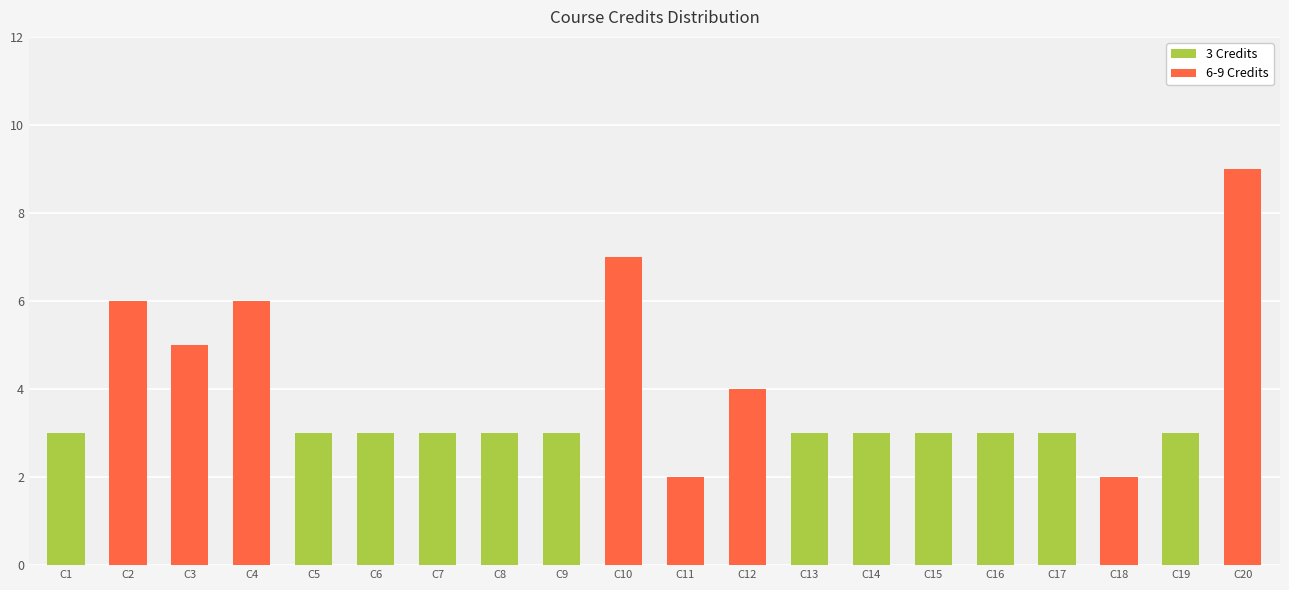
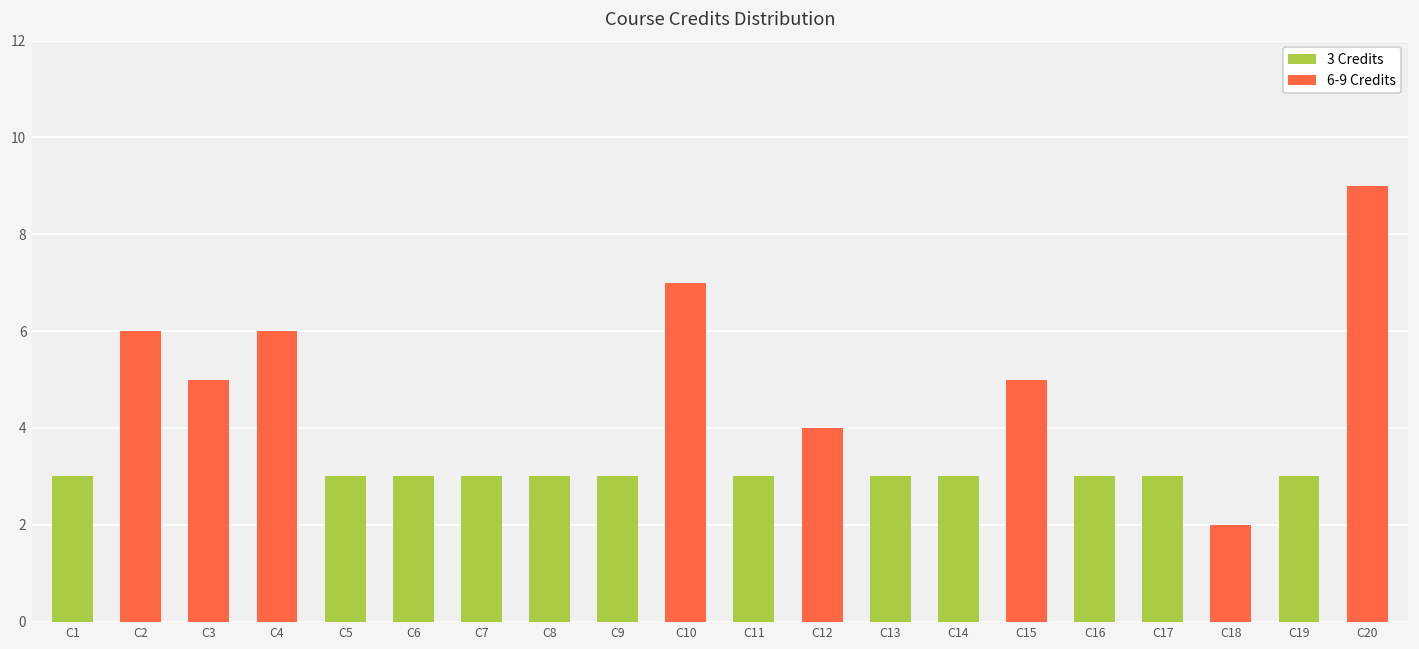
C11: 2 -> 3
C15: 3 -> 5
